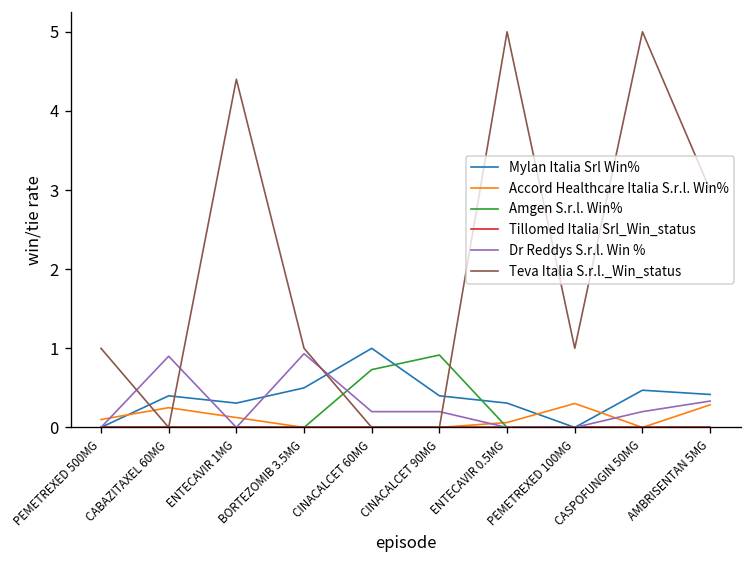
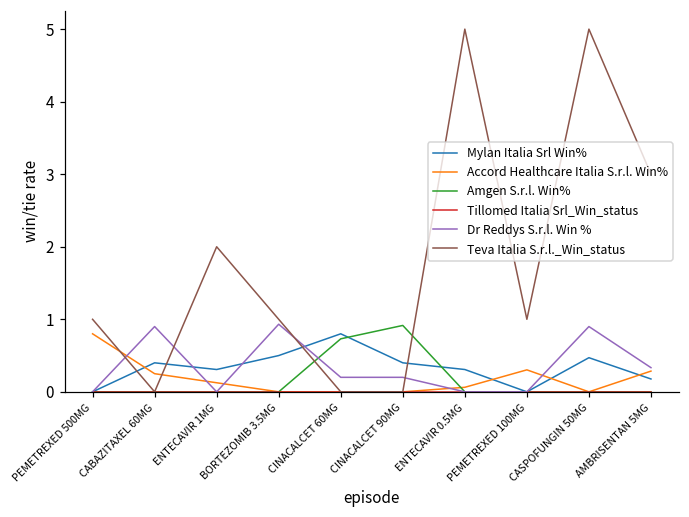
Accord Healthcare Italia S.r.l. Win%, PEMETREXED 500MG: 0.1 -> 0.8
Teva Italia S.r.l._Win_status, ENTECAVIR 1MG: 4.4 -> 2.0
Mylan Italia Srl Win%, CINACALCET 60MG: 1.0 -> 0.8
Dr Reddys S.r.l. Win %, CASPOFUNGIN 50MG: 0.2 -> 0.9
Mylan Italia Srl Win%, AMBRISENTAN 5MG: 0.4 -> 0.2
